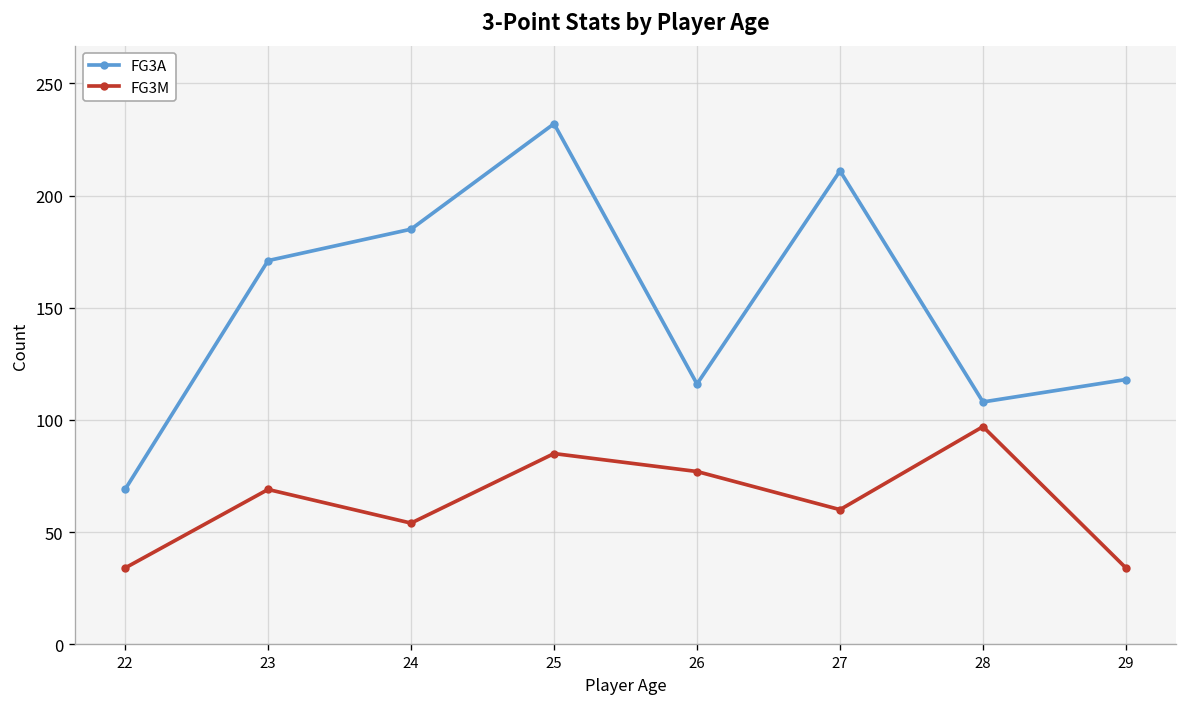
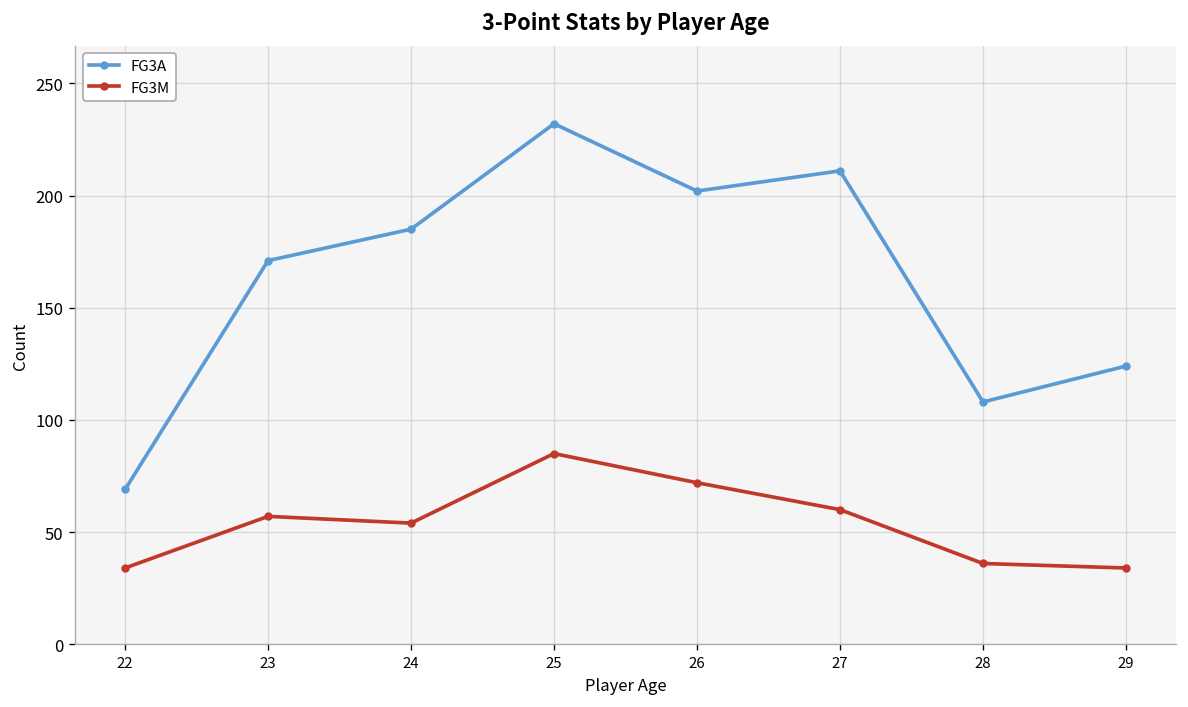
FG3M, 23: 69 -> 57
FG3A, 26: 116 -> 202
FG3M, 26: 77 -> 72
FG3M, 28: 97 -> 36
FG3A, 29: 118 -> 124
